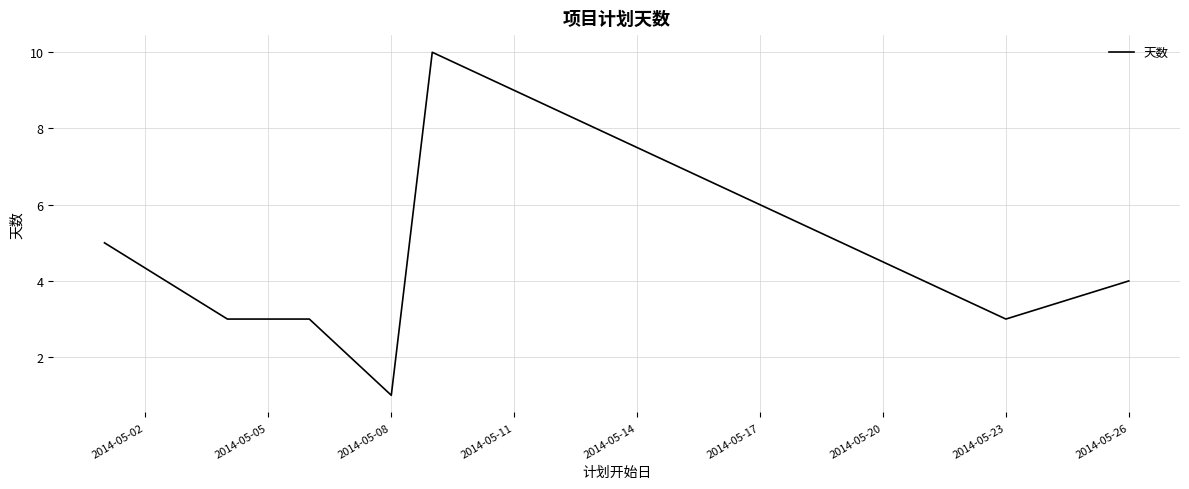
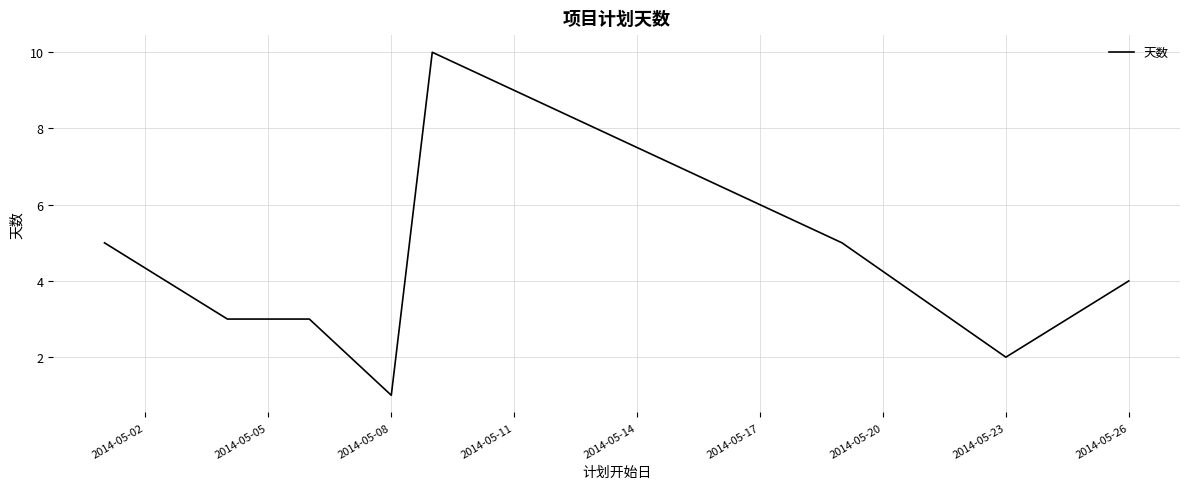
2014-05-23: 3 -> 2
